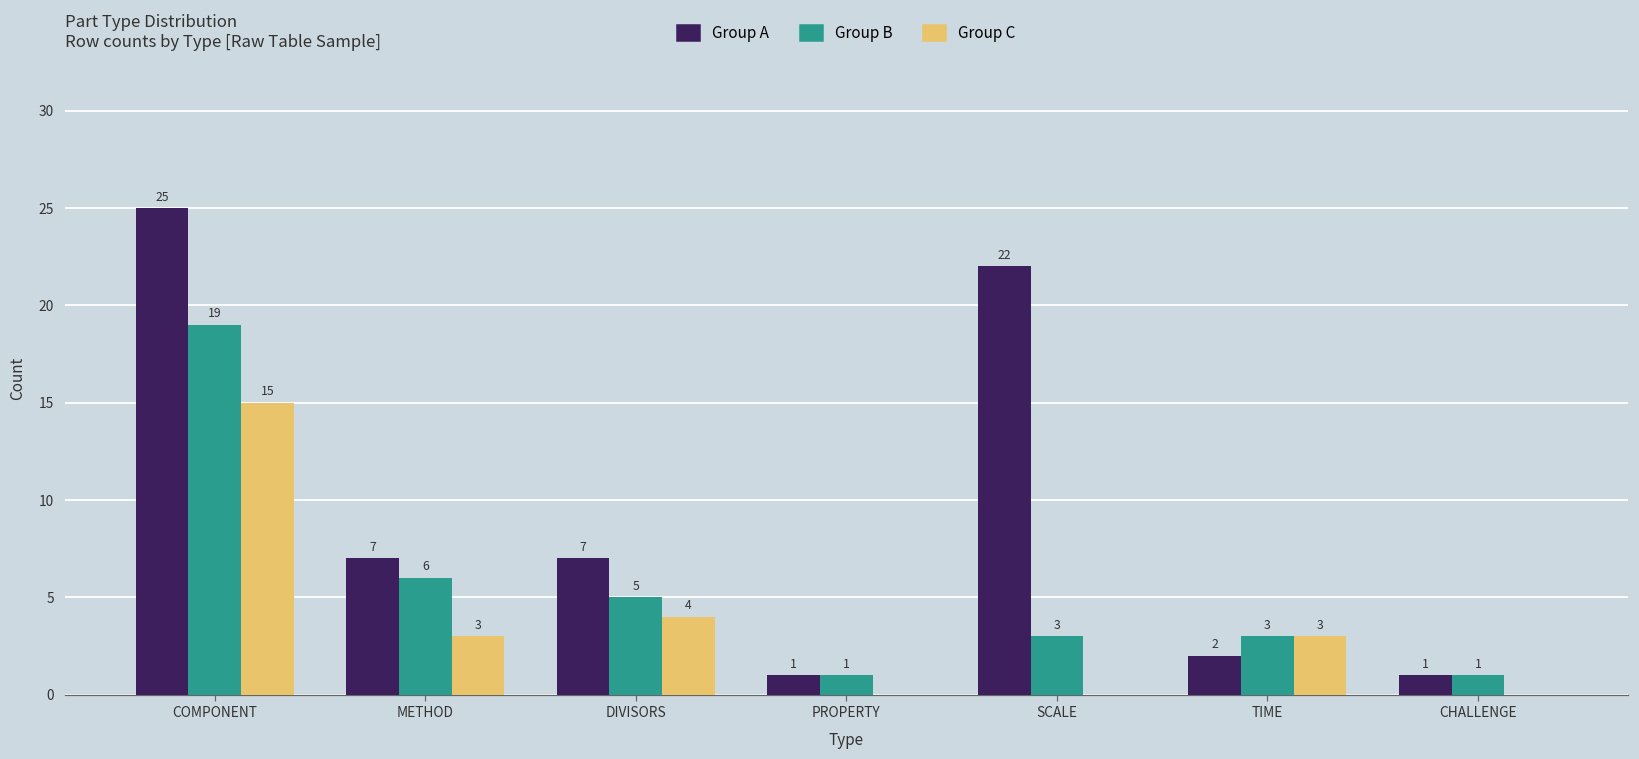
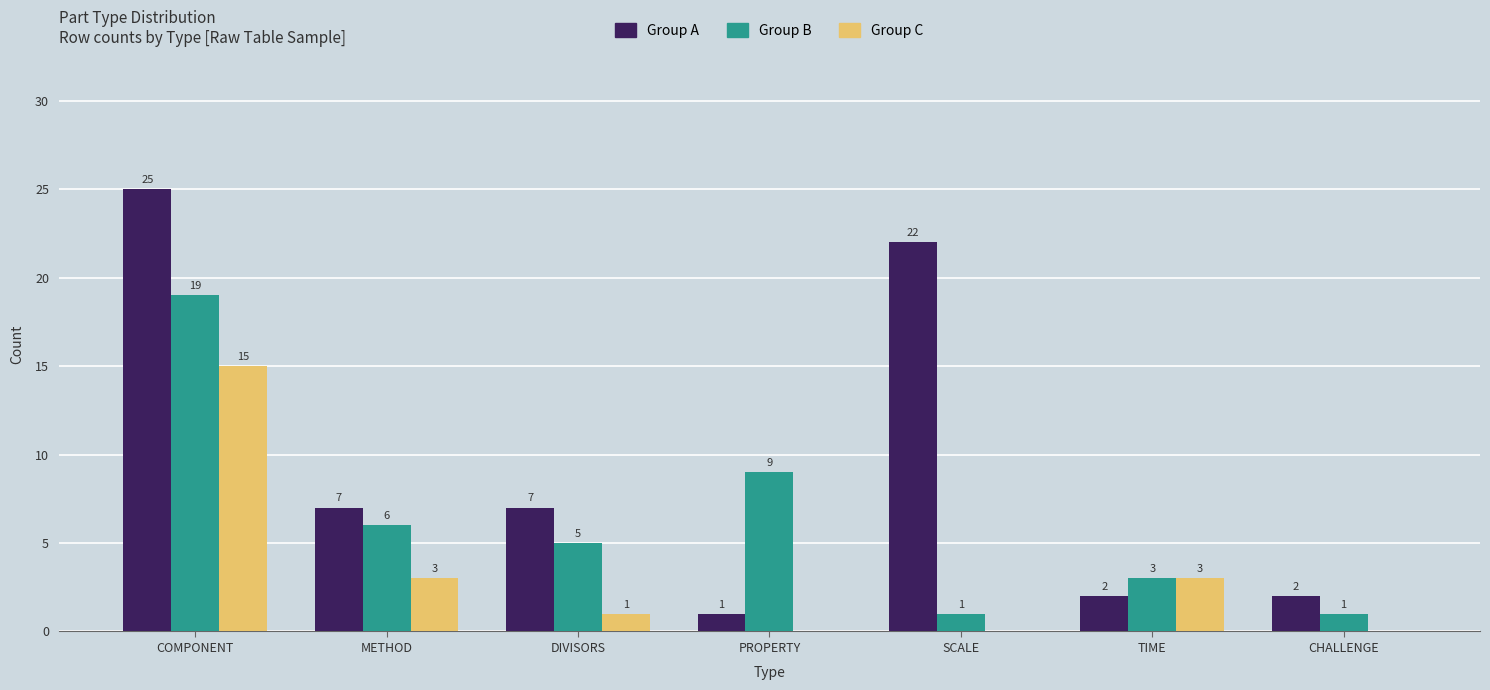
Group C, DIVISORS: 4 -> 1
Group B, PROPERTY: 1 -> 9
Group B, SCALE: 3 -> 1
Group A, CHALLENGE: 1 -> 2
